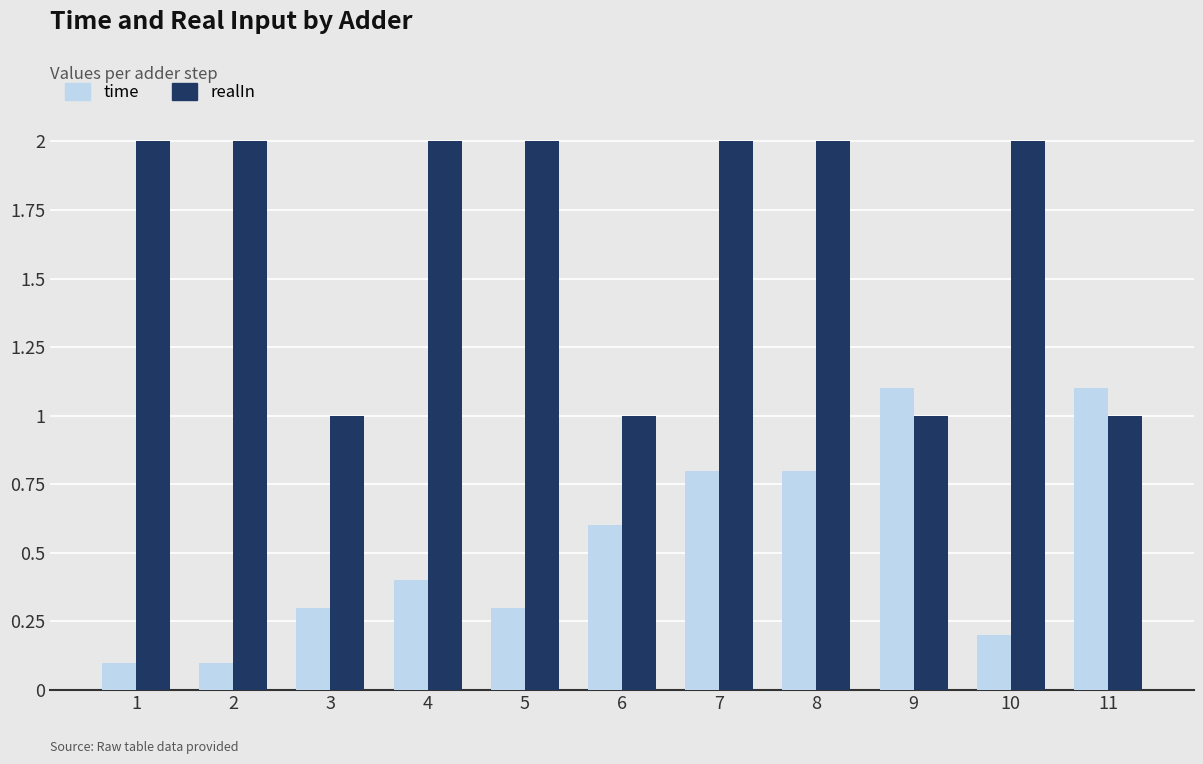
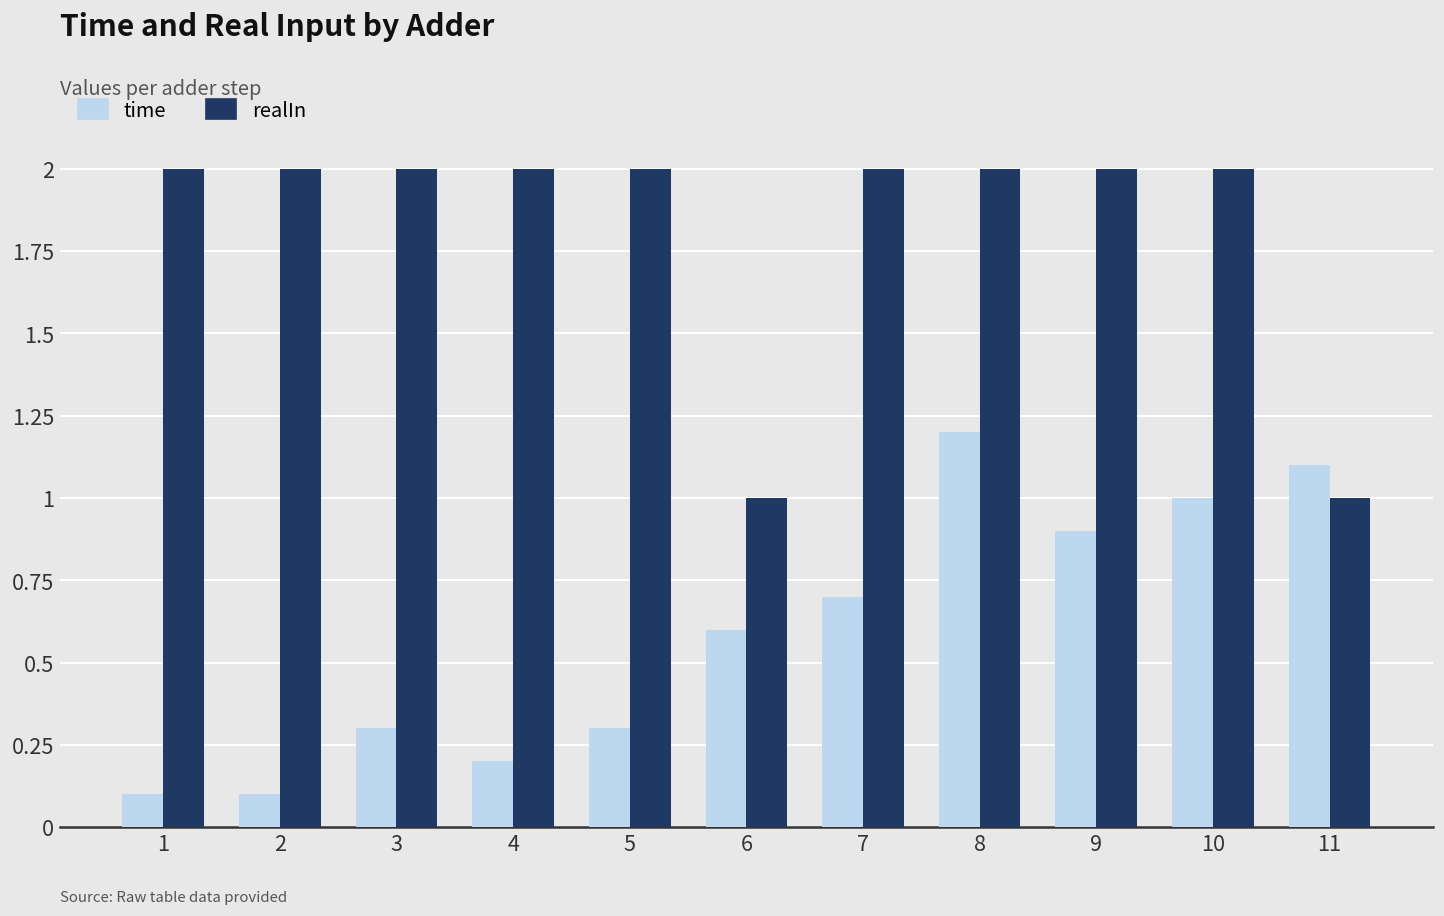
realIn, 3: 1 -> 2
time, 4: 0.4 -> 0.2
time, 7: 0.8 -> 0.7
time, 8: 0.8 -> 1.2
time, 9: 1.1 -> 0.9
realIn, 9: 1 -> 2
time, 10: 0.2 -> 1.0
